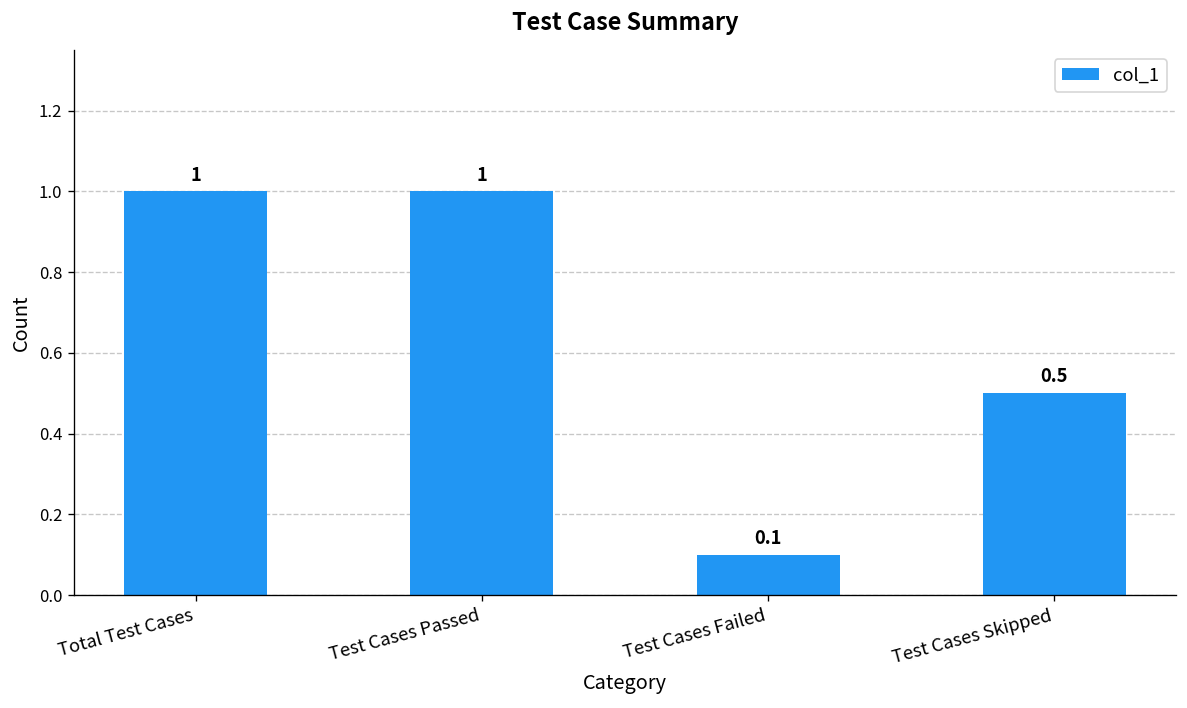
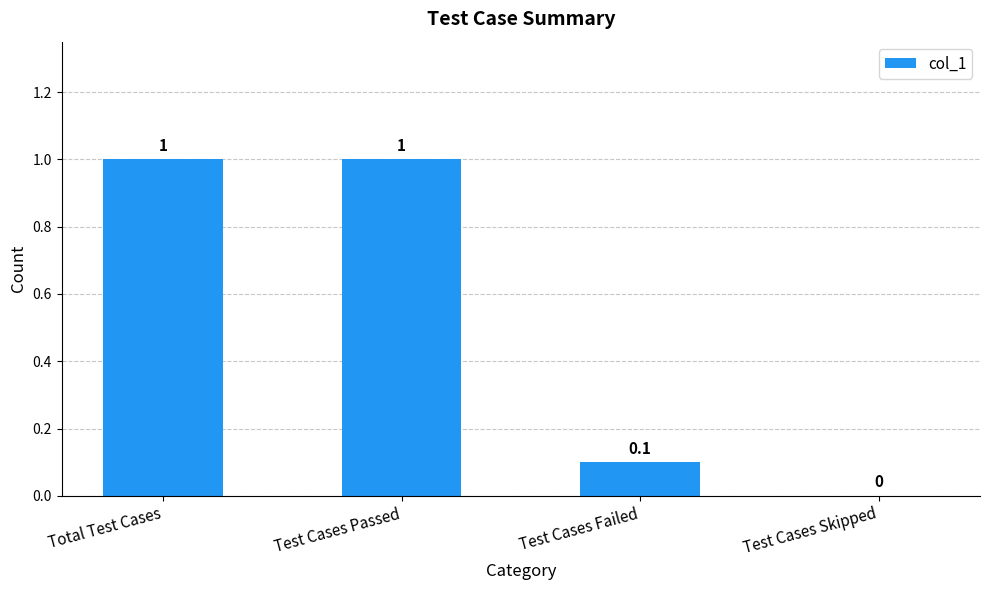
Test Cases Skipped: 0.5 -> 0
